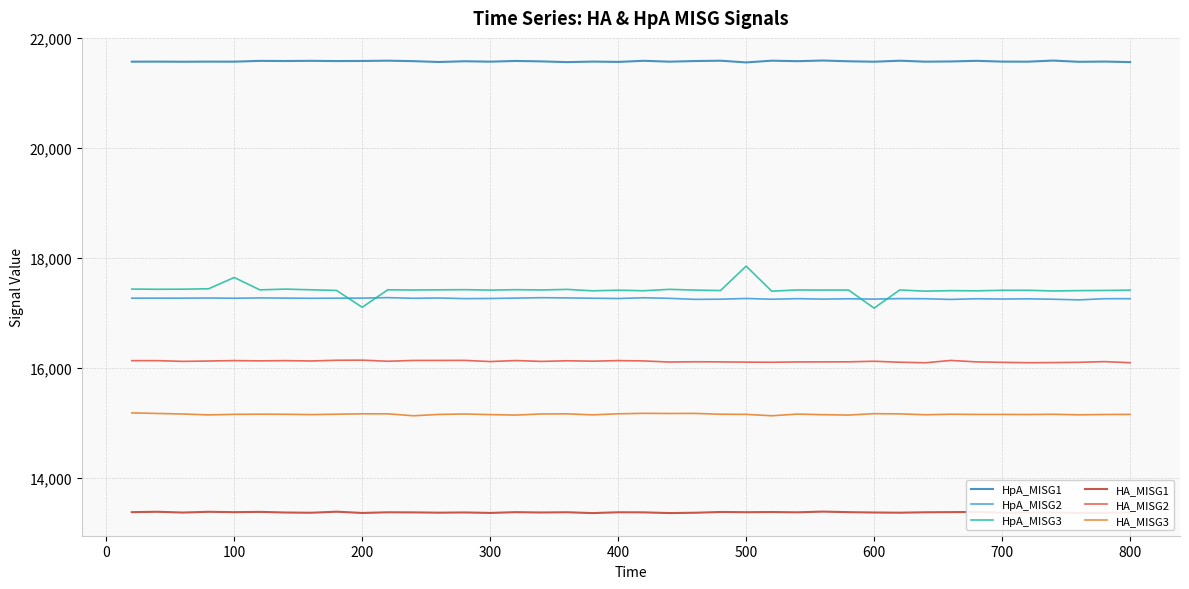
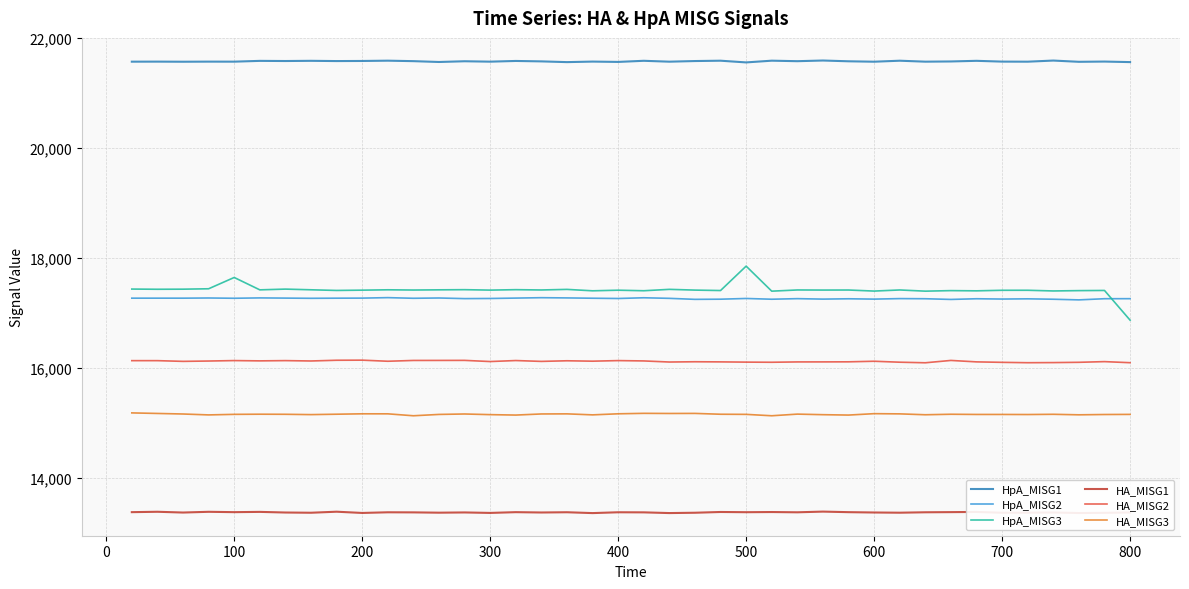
HpA_MISG3, 200: 17,100 -> 17,400
HpA_MISG3, 600: 17,100 -> 17,400
HpA_MISG3, 800: 17,400 -> 16,900
